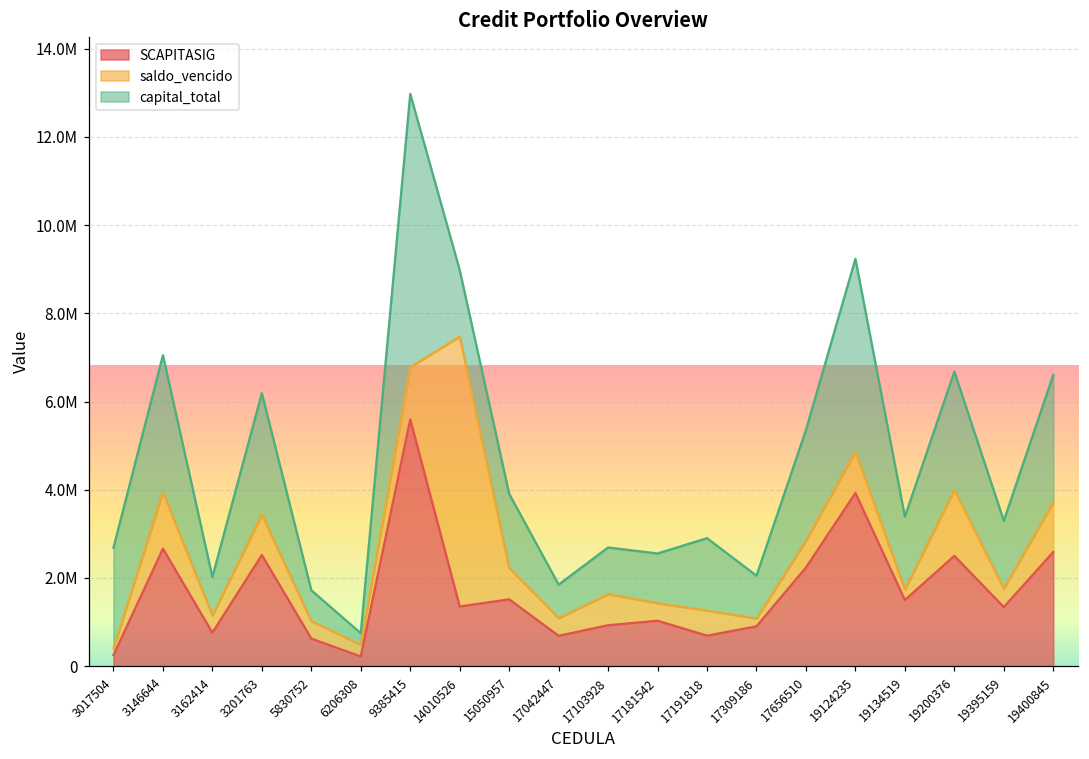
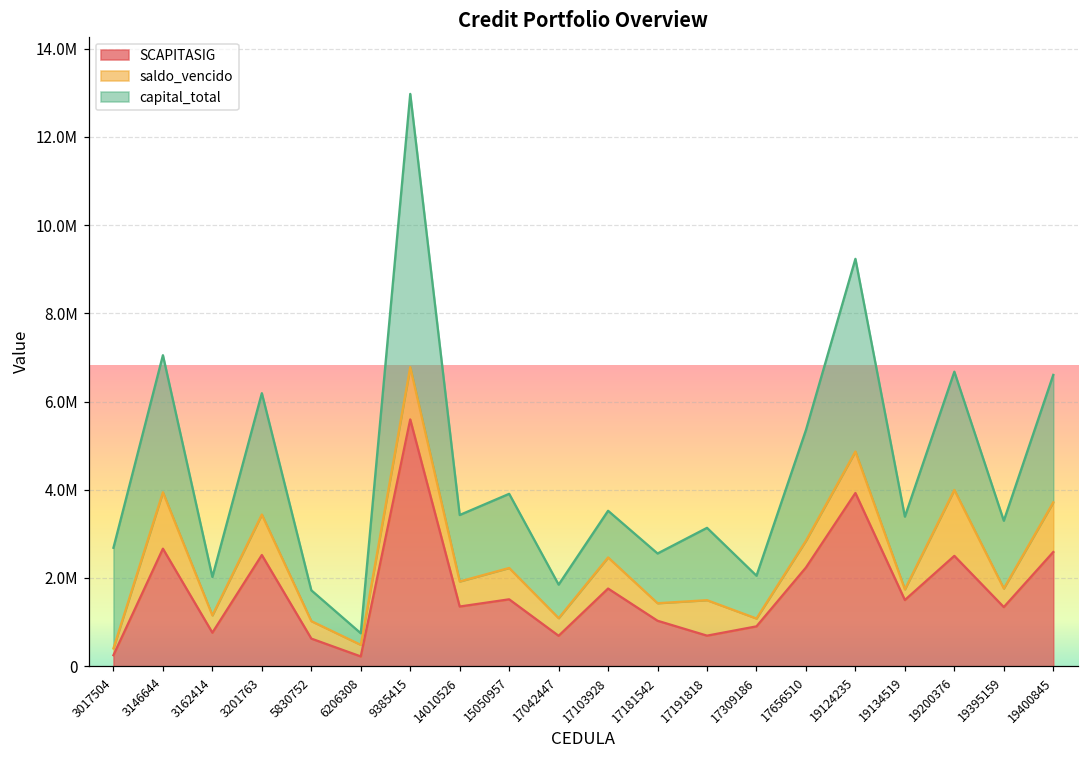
saldo_vencido, 14010526: 6100000 -> 600000
SCAPITASIG, 17103928: 900000 -> 1800000
saldo_vencido, 17191818: 600000 -> 800000
